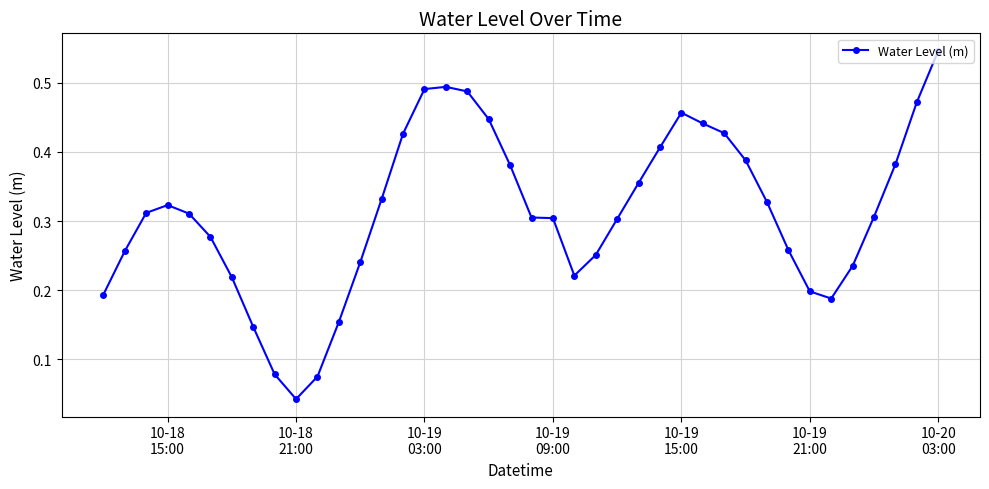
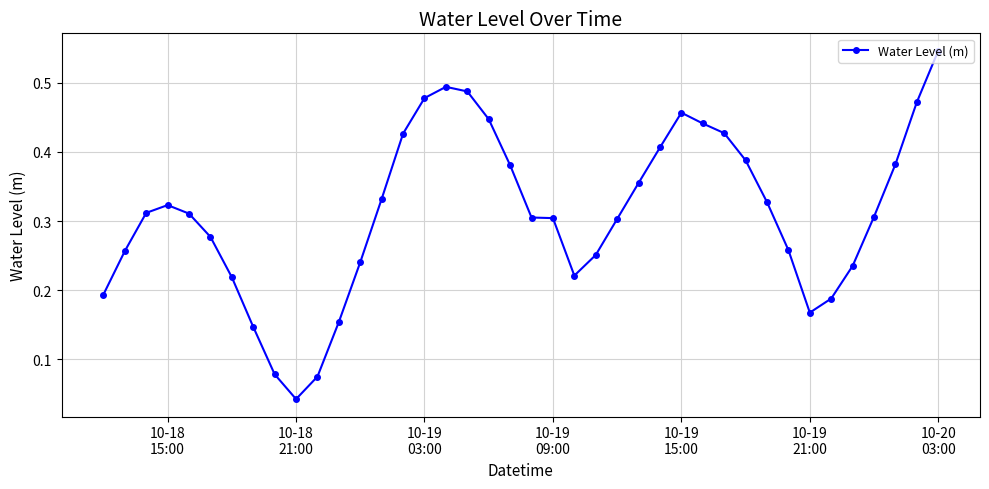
10-19 03:00: 0.49 -> 0.48
10-19 21:00: 0.20 -> 0.17
